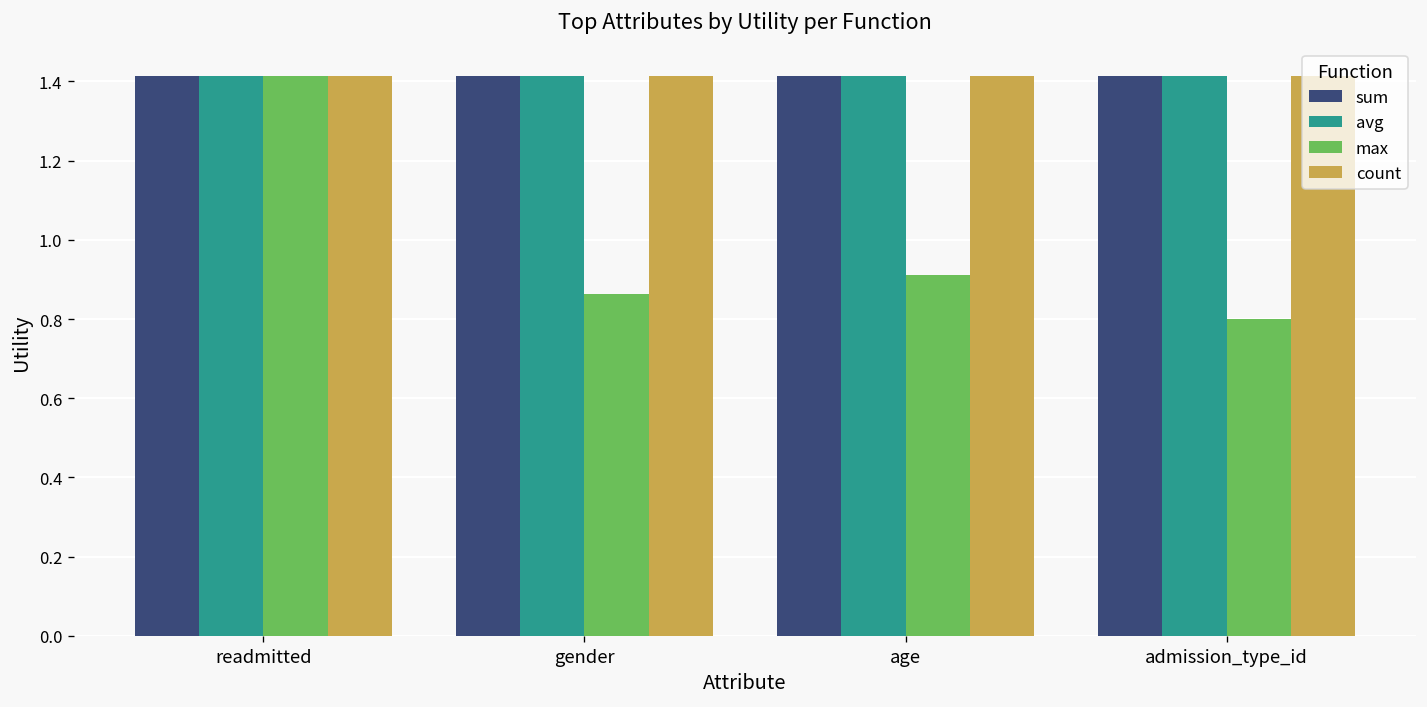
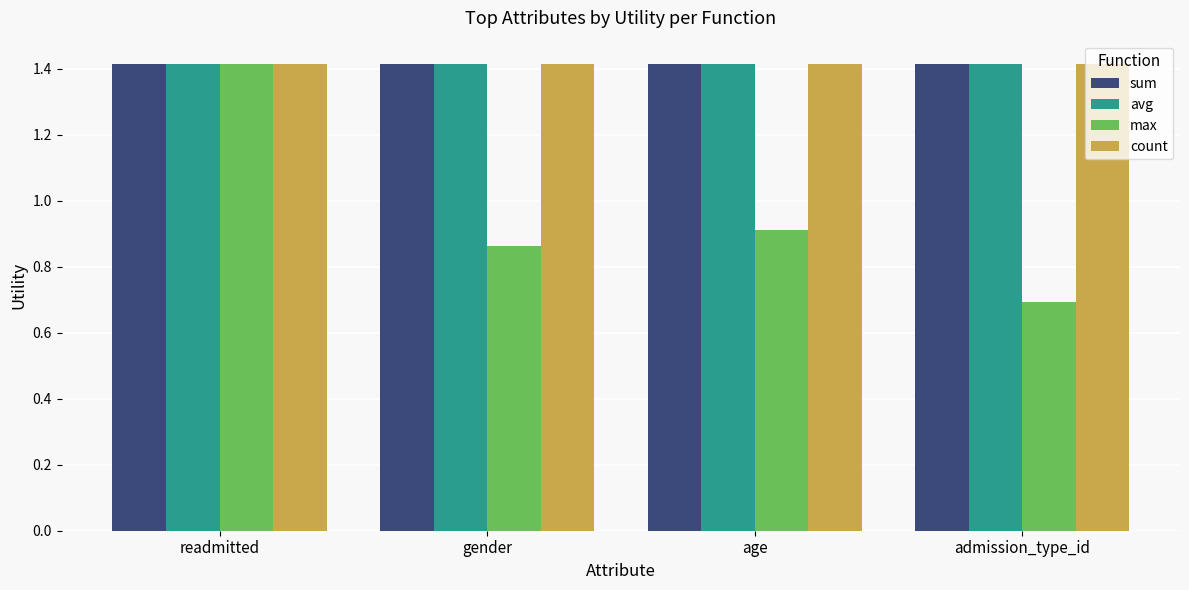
max, admission_type_id: 0.80 -> 0.69
